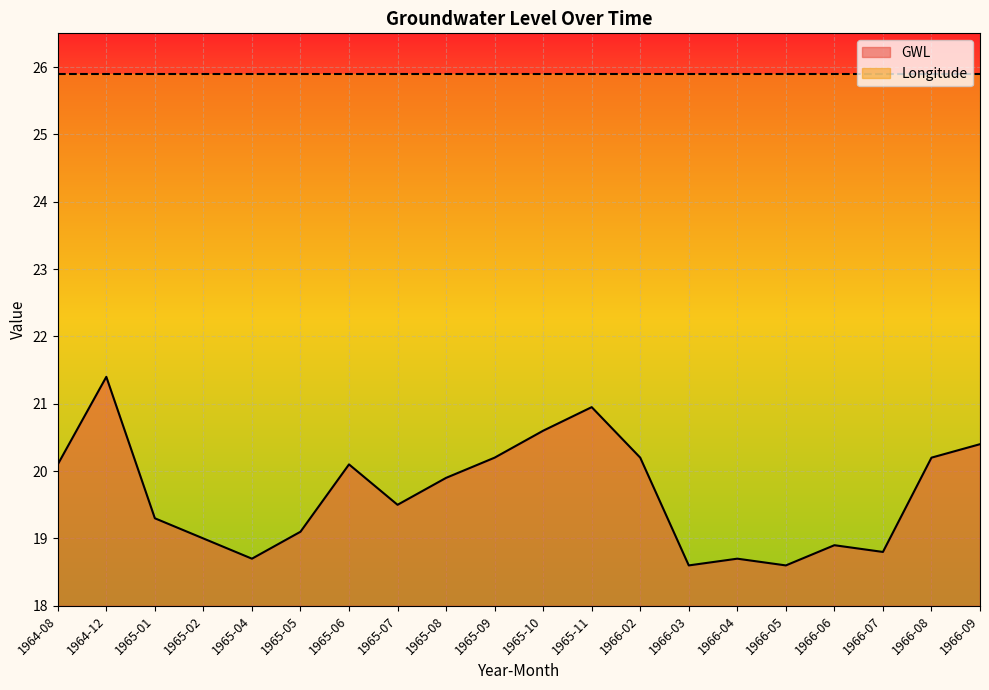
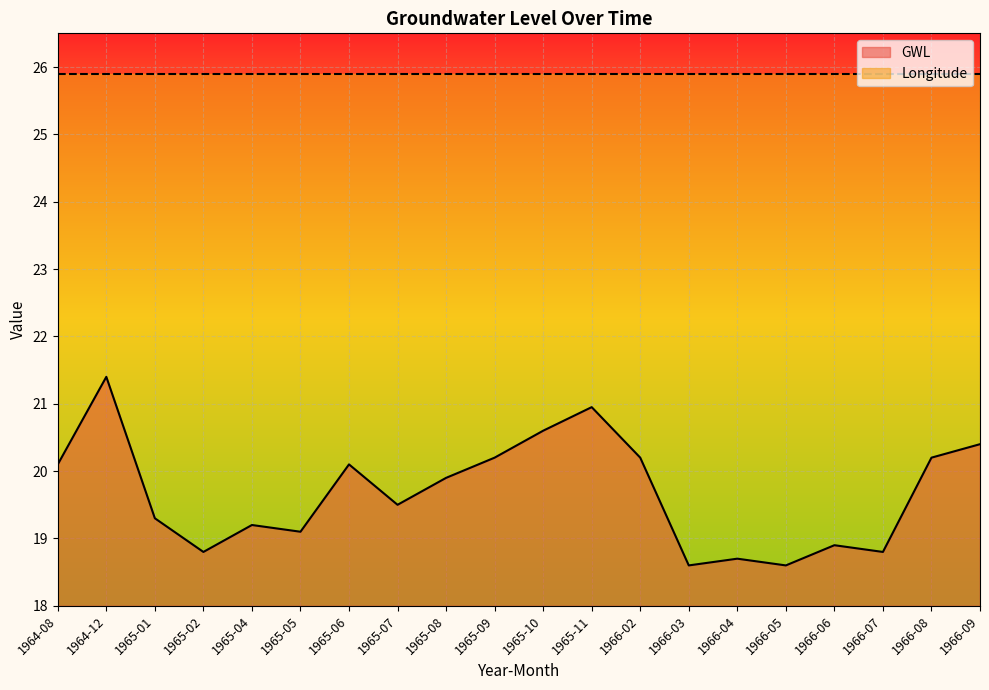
GWL, 1965-02: 19.0 -> 18.8
GWL, 1965-04: 18.7 -> 19.2
